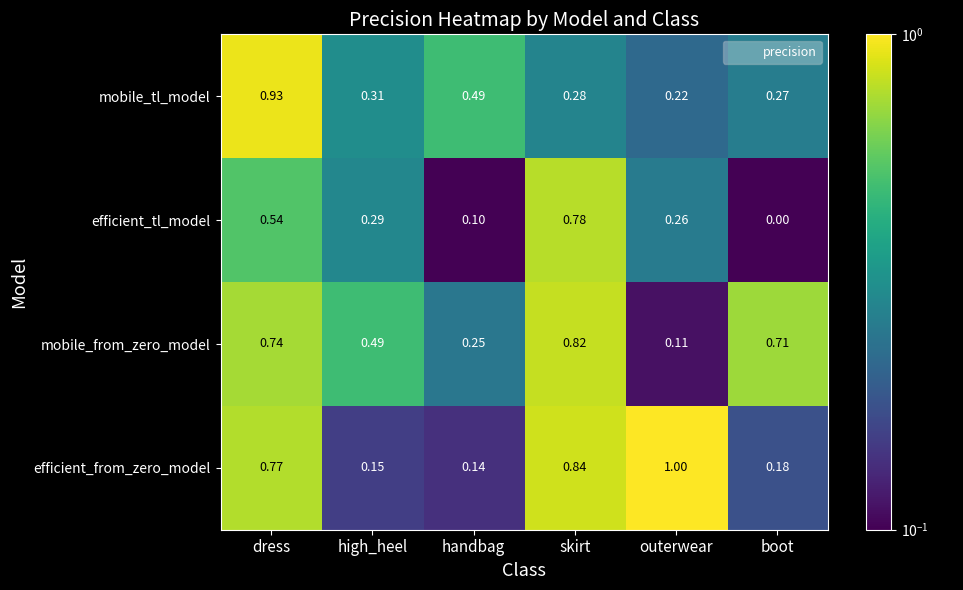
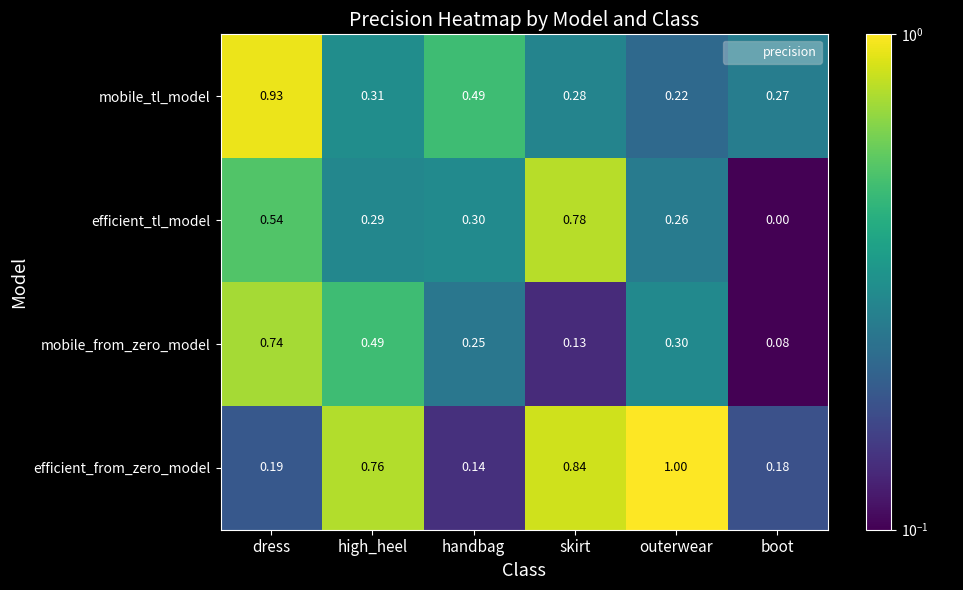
efficient_tl_model, handbag: 0.10 -> 0.30
mobile_from_zero_model, skirt: 0.82 -> 0.13
mobile_from_zero_model, outerwear: 0.11 -> 0.30
mobile_from_zero_model, boot: 0.71 -> 0.08
efficient_from_zero_model, dress: 0.77 -> 0.19
efficient_from_zero_model, high_heel: 0.15 -> 0.76
